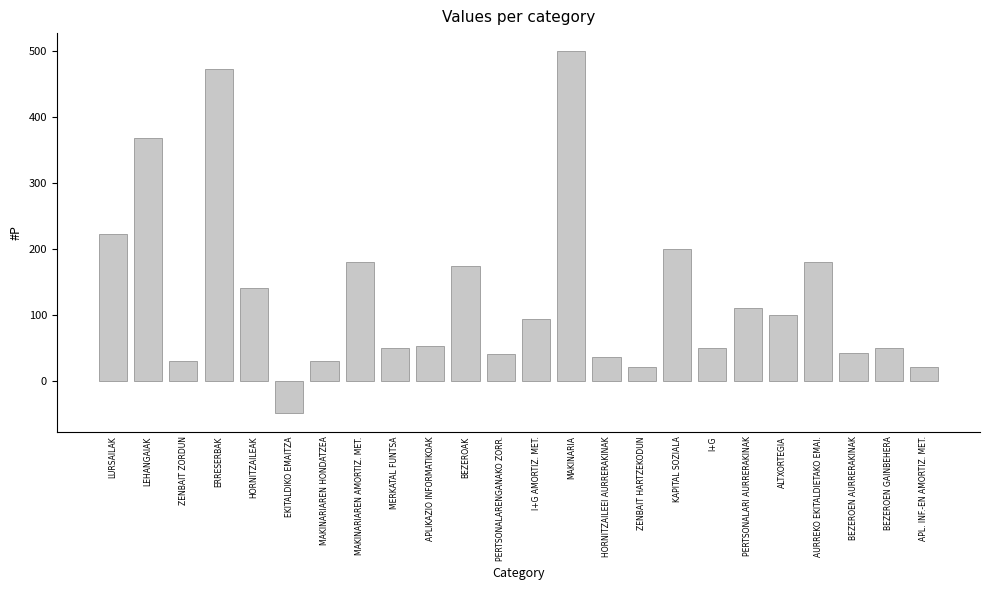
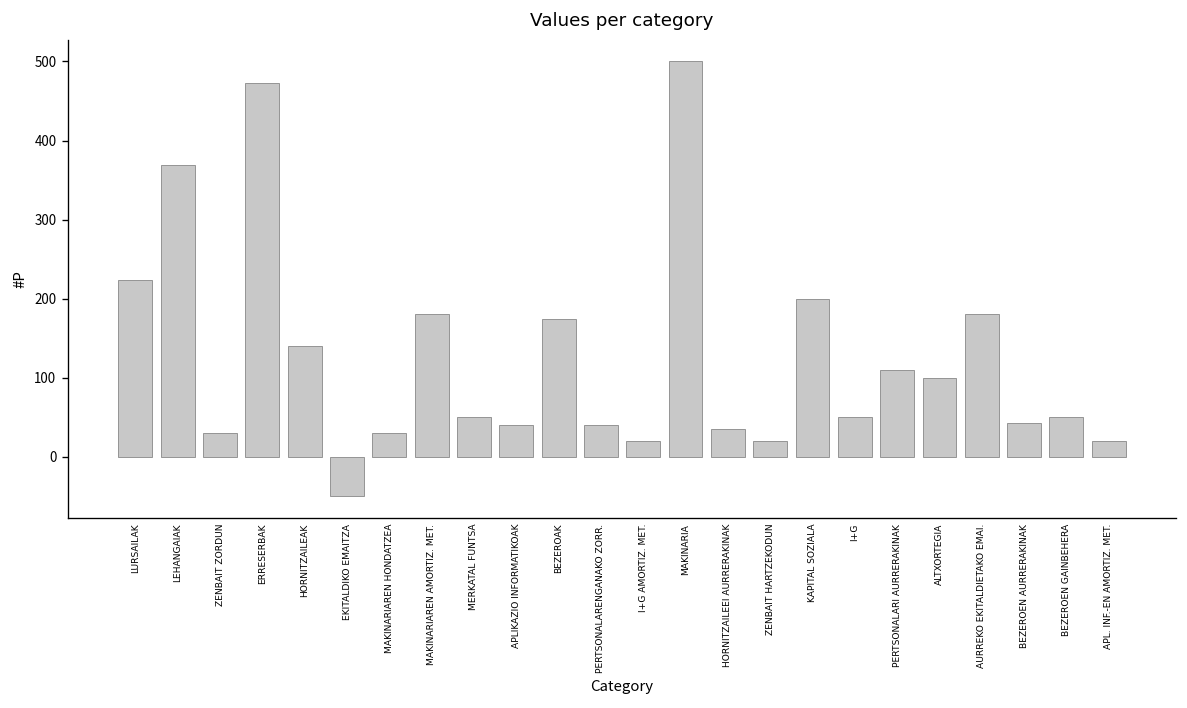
APLIKAZIO INFORMATIKOAK: 50 -> 40
I+G AMORTIZ. MET.: 90 -> 20
